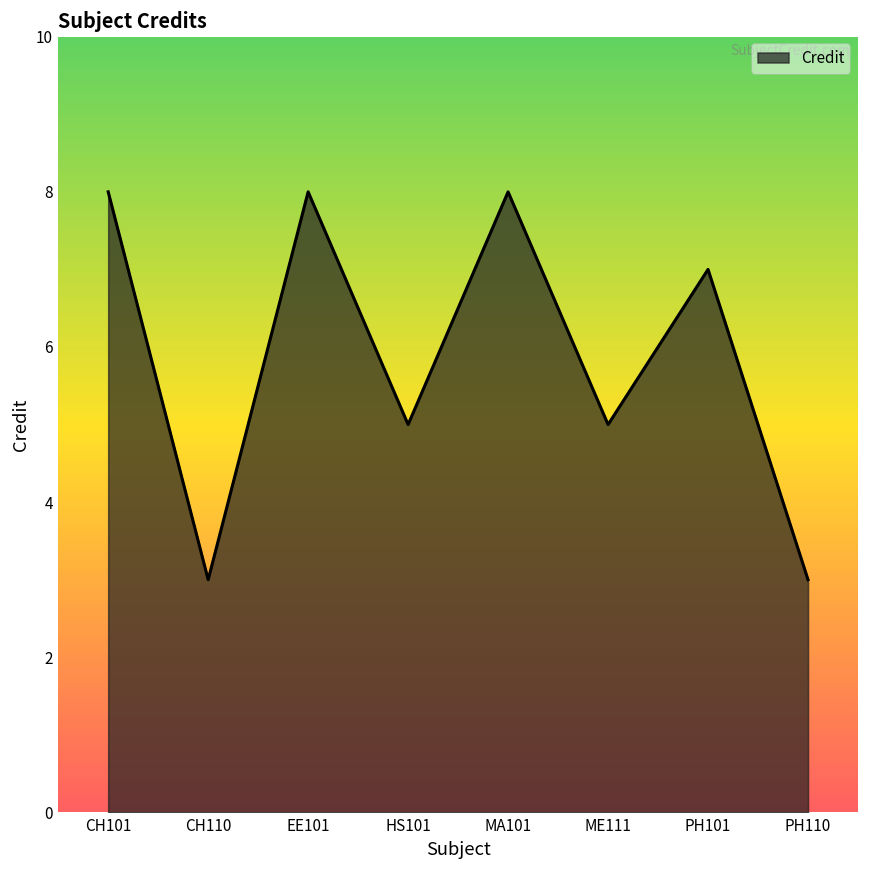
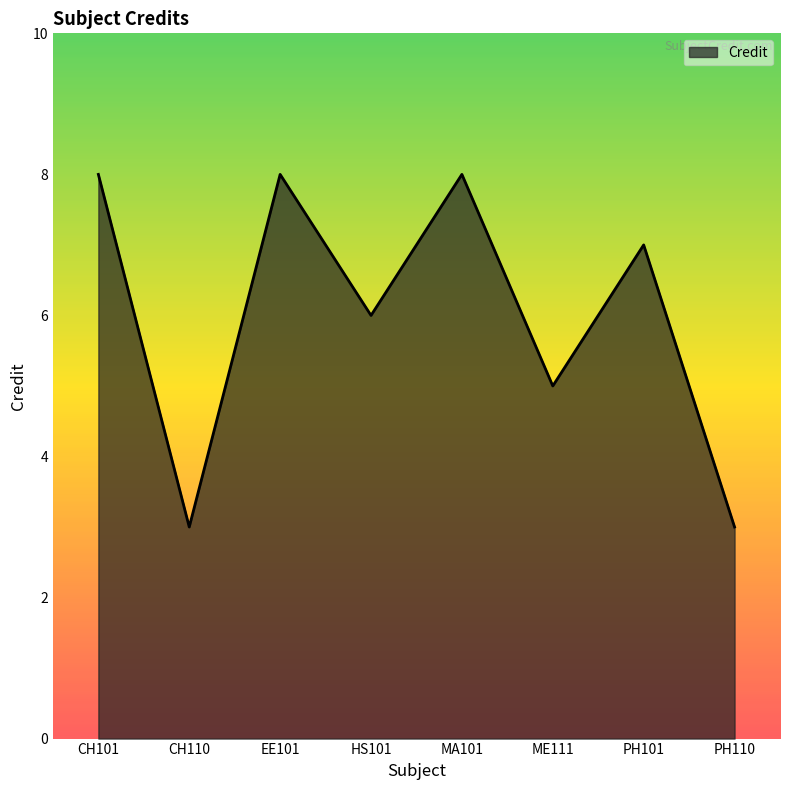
HS101: 5 -> 6
